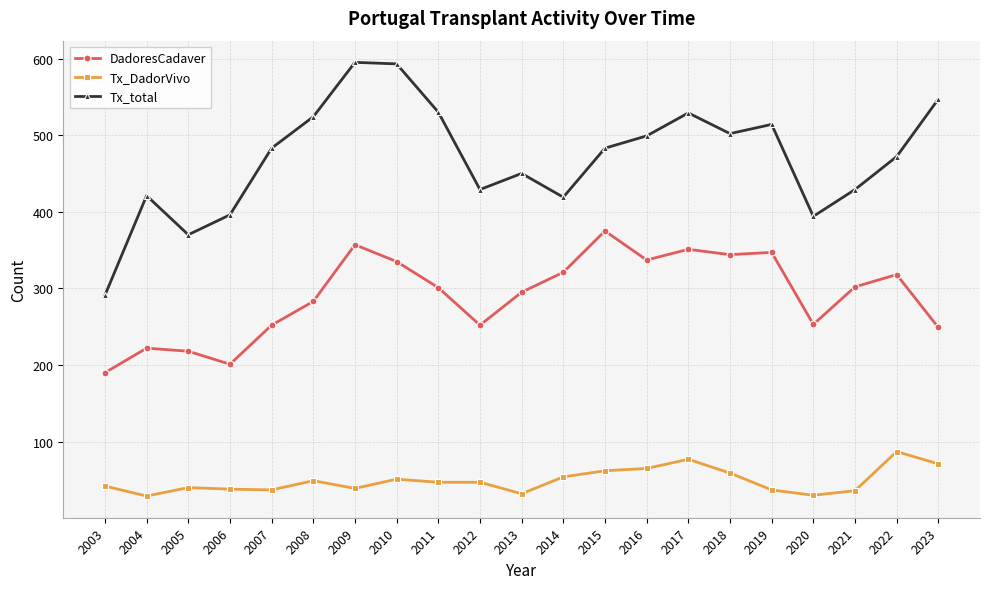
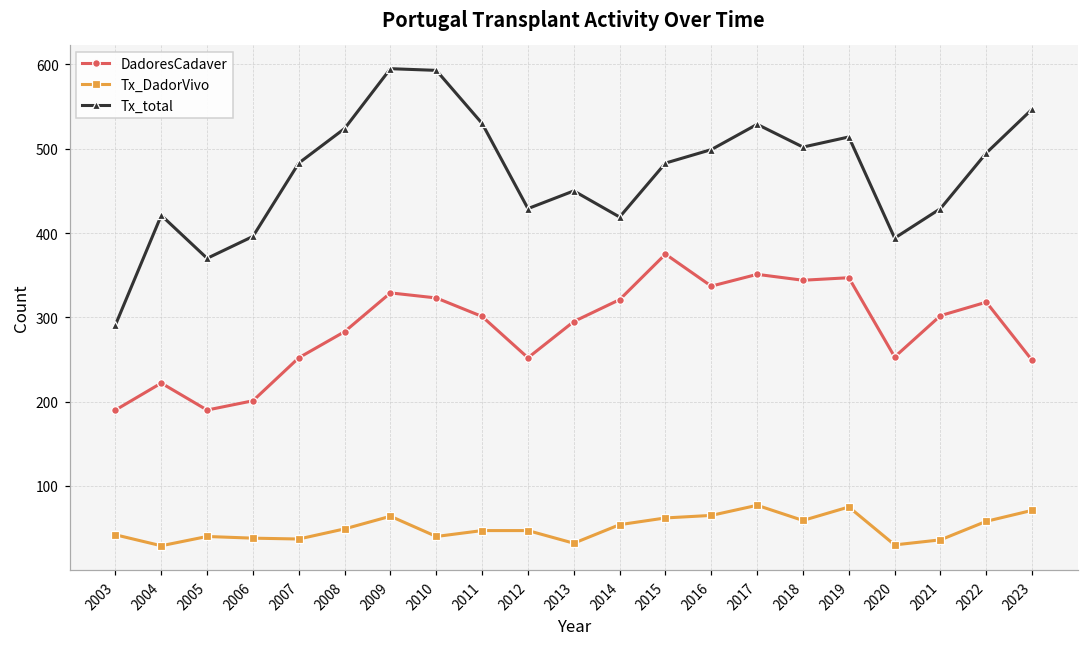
DadoresCadaver, 2005: 220 -> 190
DadoresCadaver, 2009: 360 -> 330
Tx_DadorVivo, 2009: 40 -> 60
DadoresCadaver, 2010: 340 -> 320
Tx_DadorVivo, 2010: 50 -> 40
Tx_DadorVivo, 2019: 40 -> 80
Tx_DadorVivo, 2022: 90 -> 60
Tx_total, 2022: 470 -> 500
